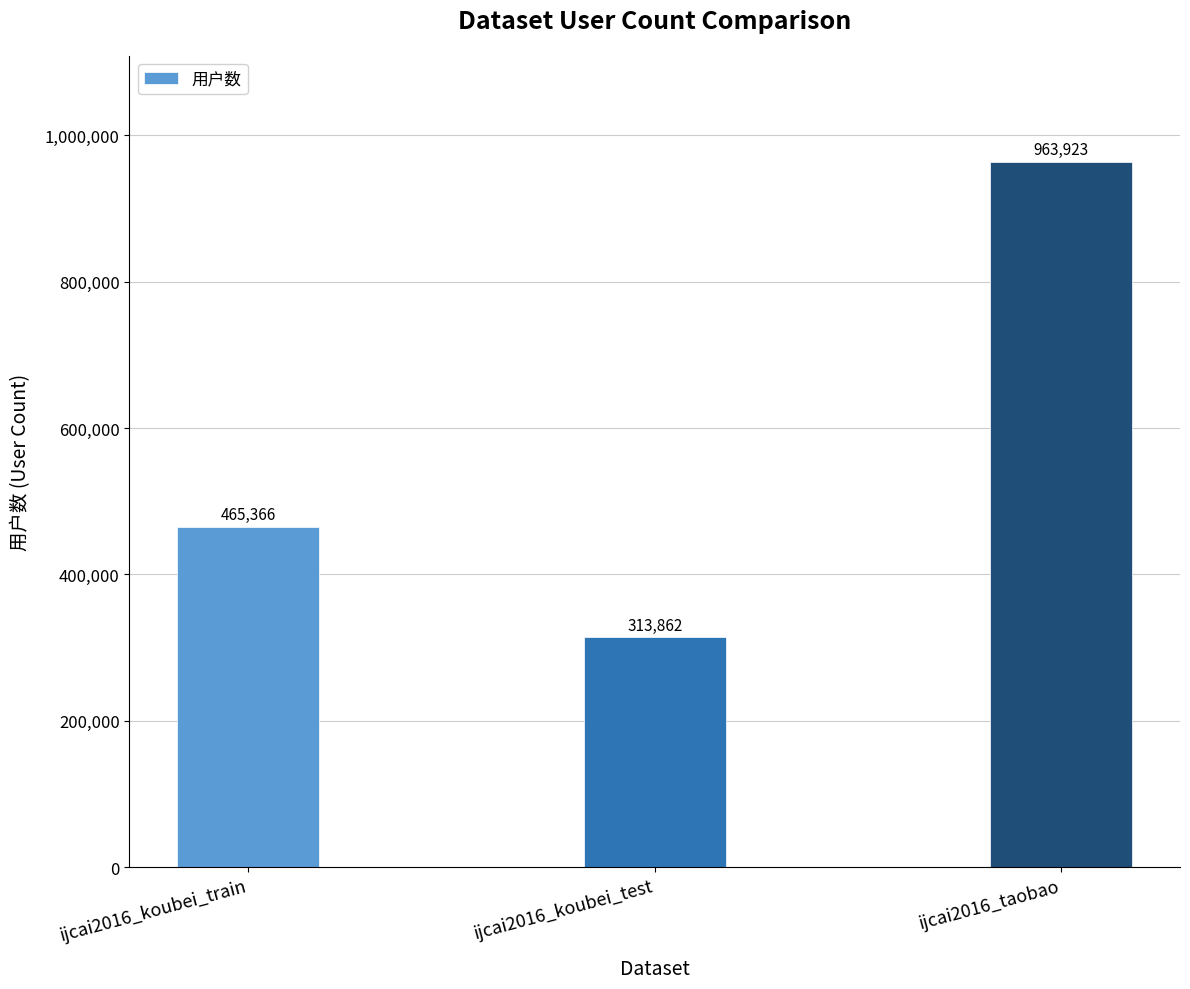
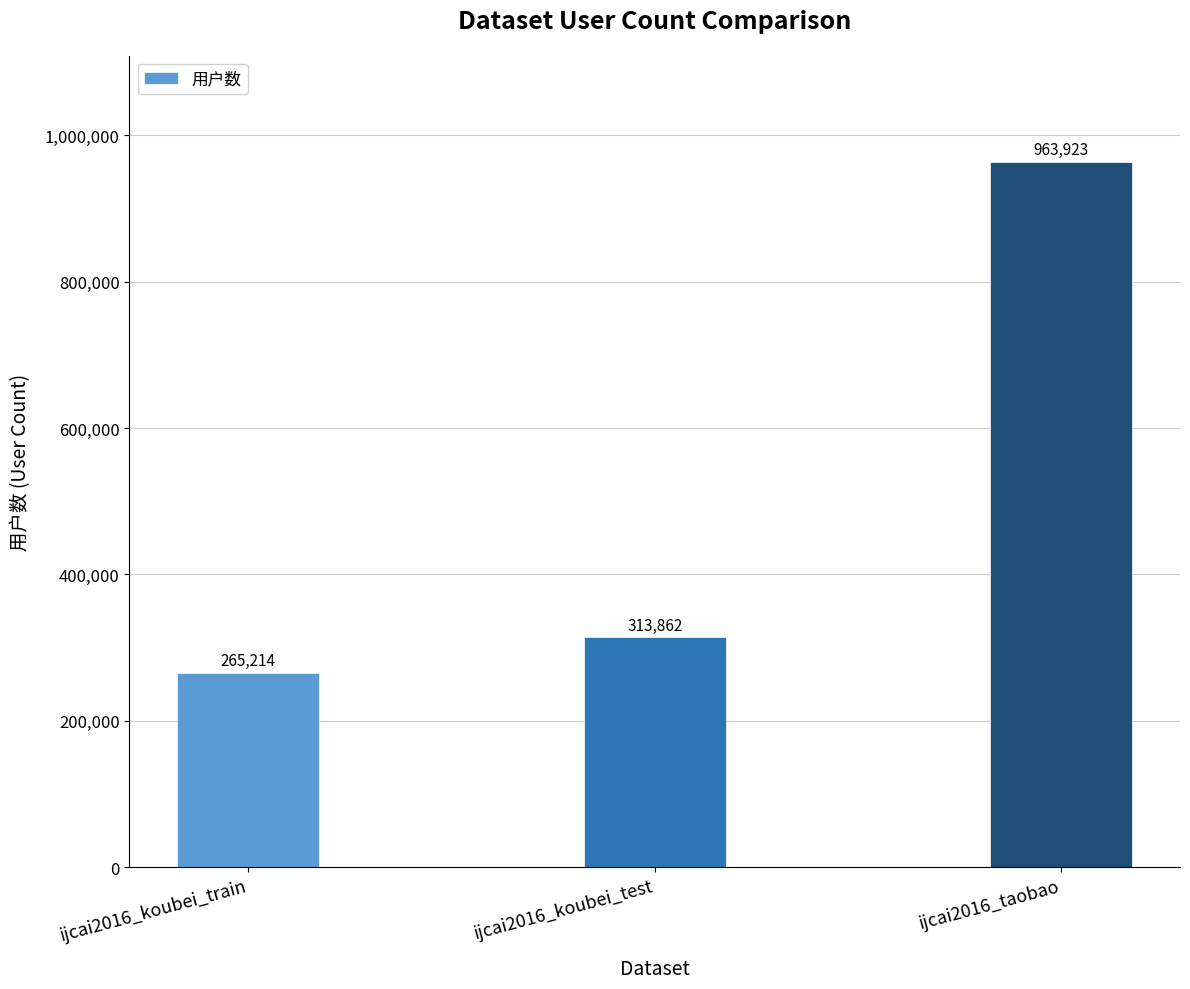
ijcai2016_koubei_train: 465,366 -> 265,214
